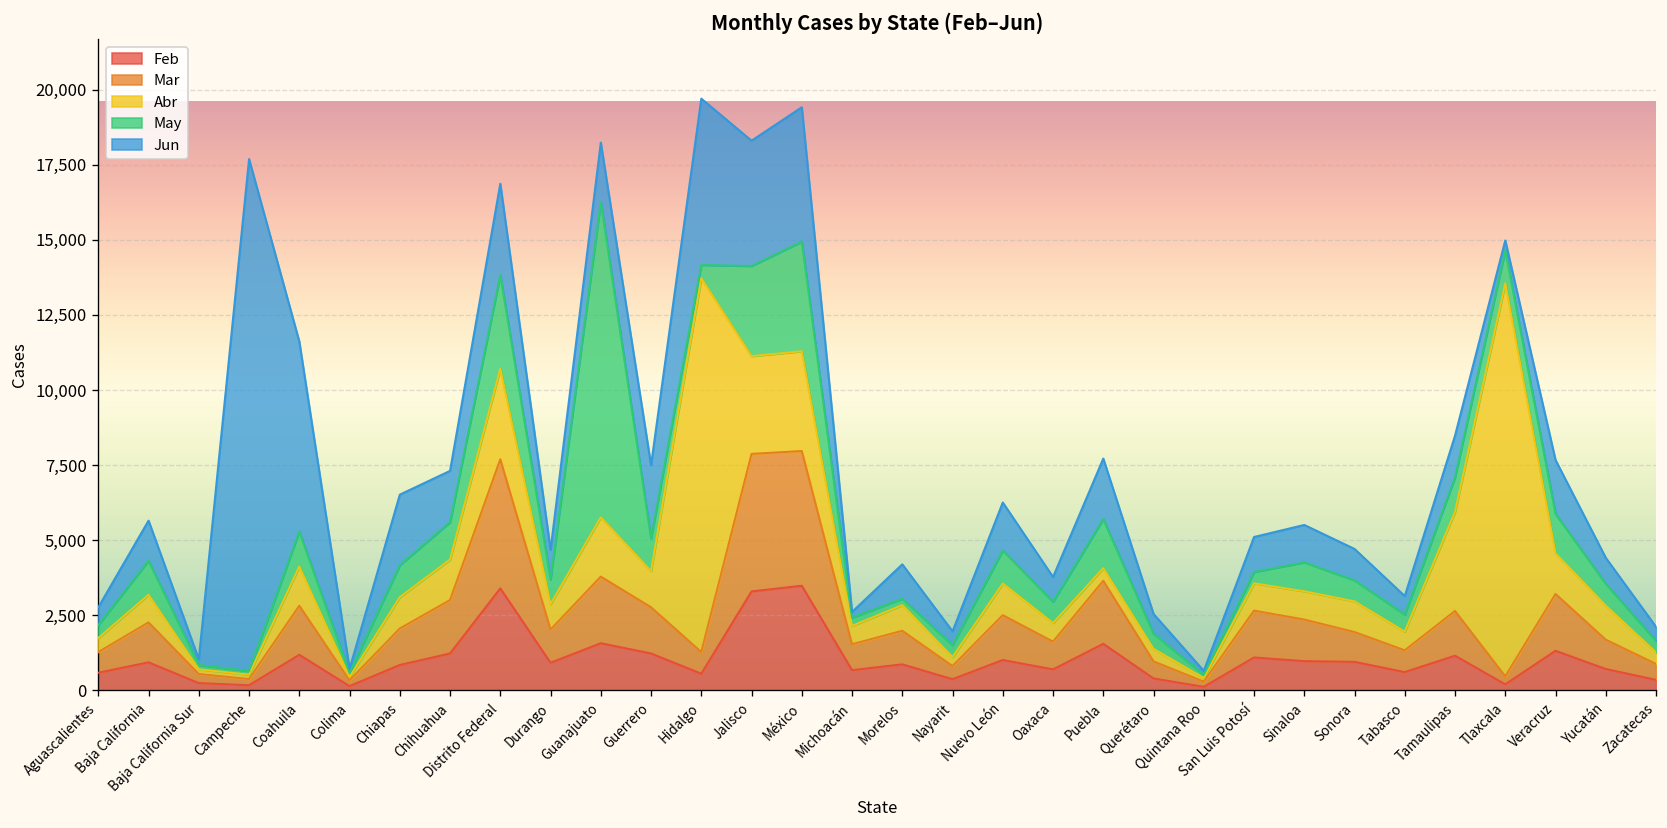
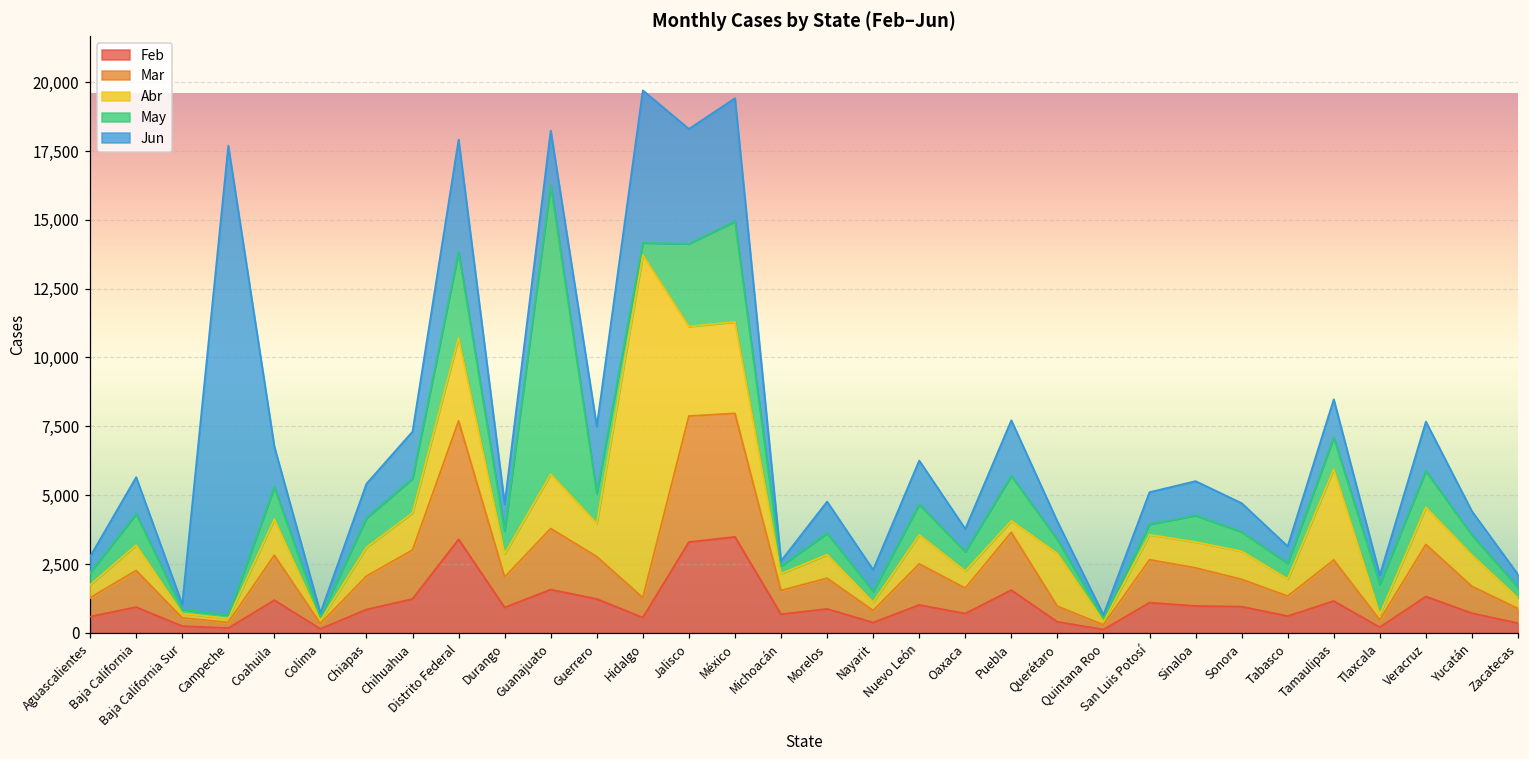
Jun, Coahuila: 6,300 -> 1,500
Jun, Chiapas: 2,300 -> 1,200
Jun, Distrito Federal: 3,000 -> 4,100
May, Morelos: 200 -> 800
Jun, Nayarit: 500 -> 800
Abr, Querétaro: 400 -> 1,900
Abr, Tlaxcala: 13,100 -> 200
